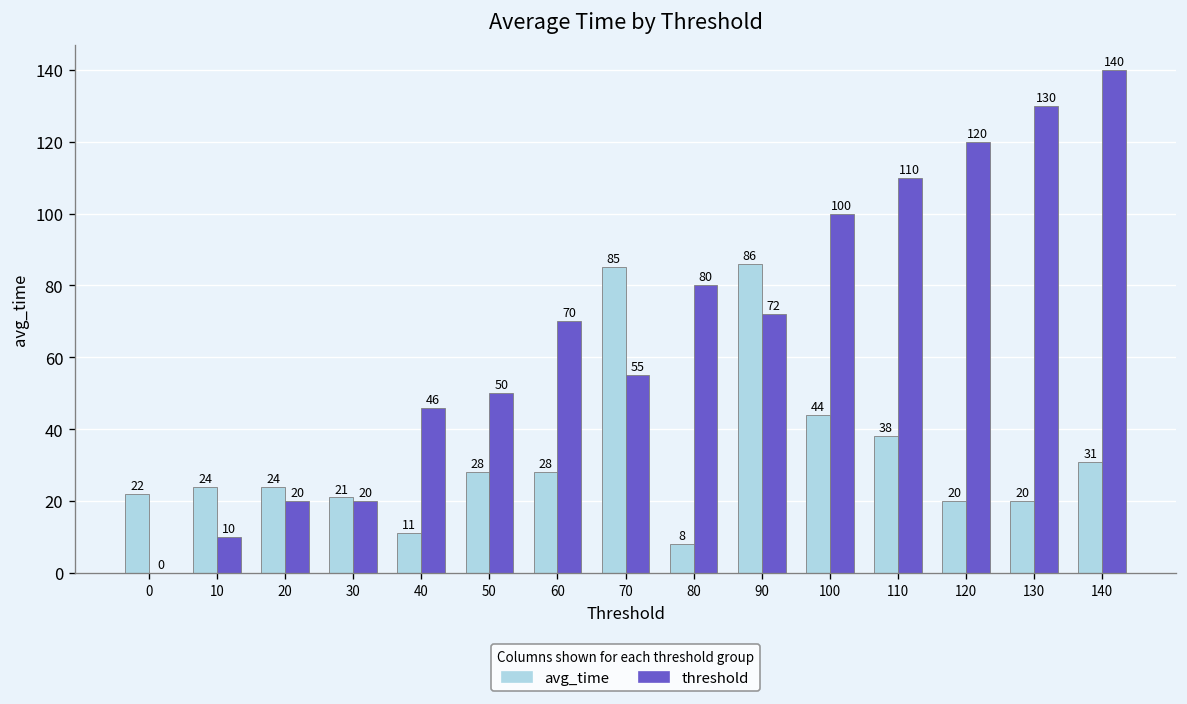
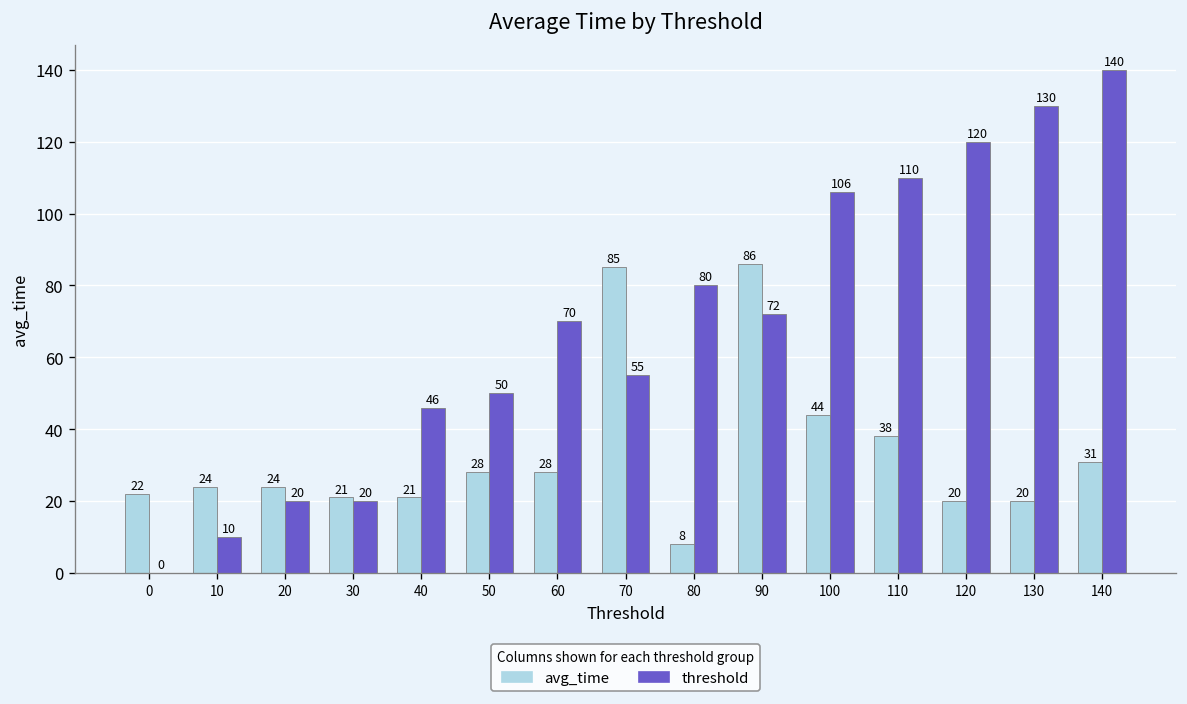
avg_time, 40: 11 -> 21
threshold, 100: 100 -> 106
